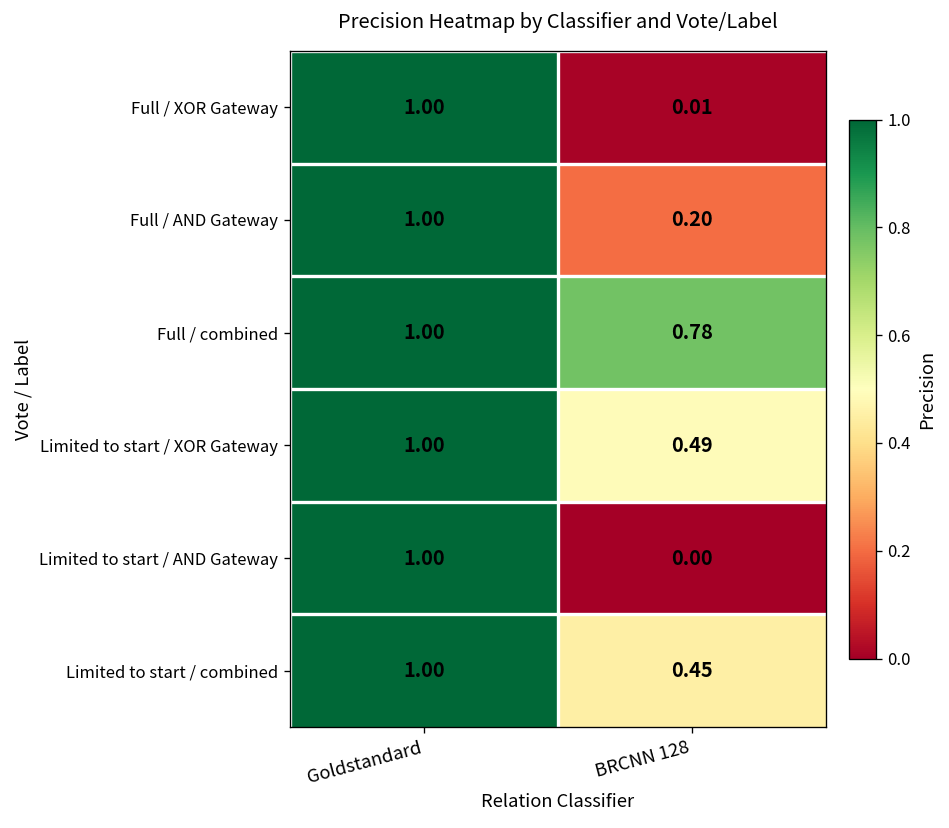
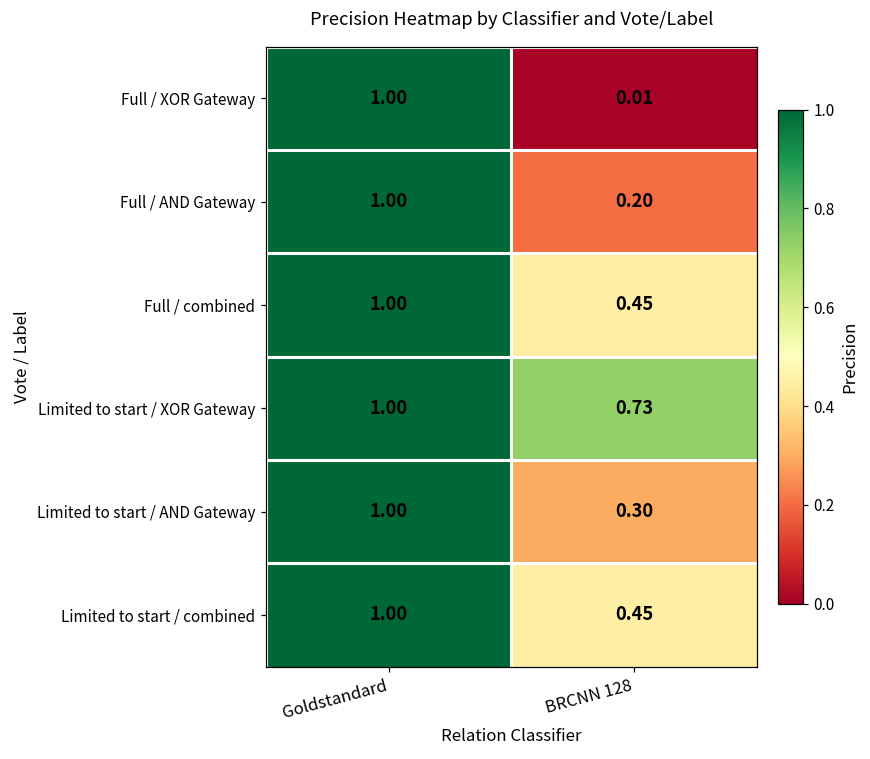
Full / combined, BRCNN 128: 0.78 -> 0.45
Limited to start / XOR Gateway, BRCNN 128: 0.49 -> 0.73
Limited to start / AND Gateway, BRCNN 128: 0.00 -> 0.30
